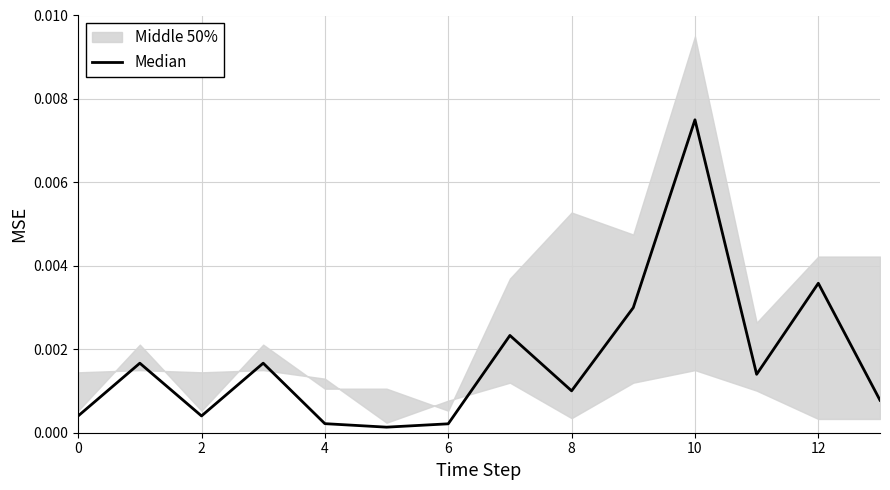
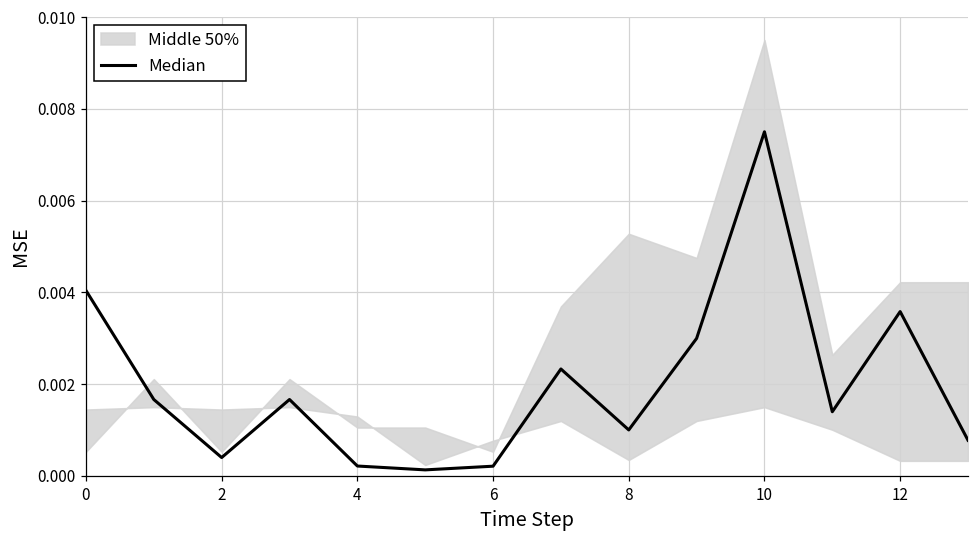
Median, 0: 0.0004 -> 0.0040
